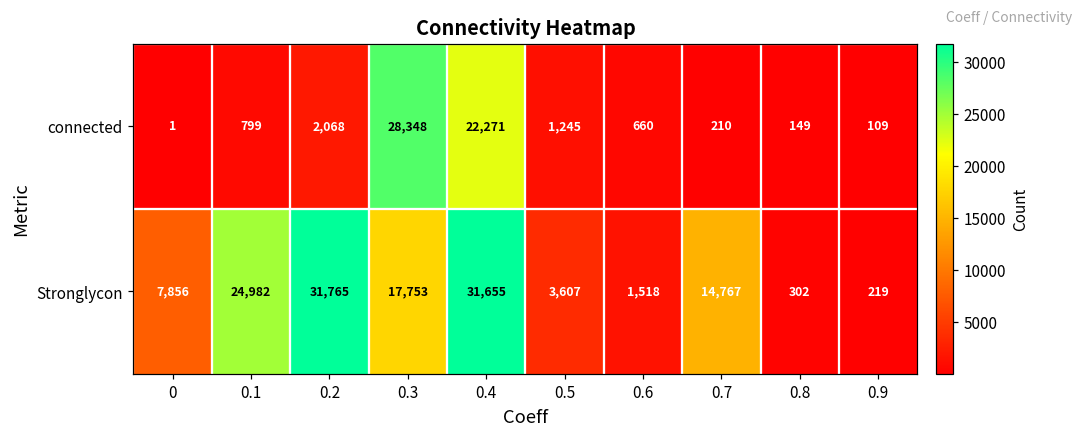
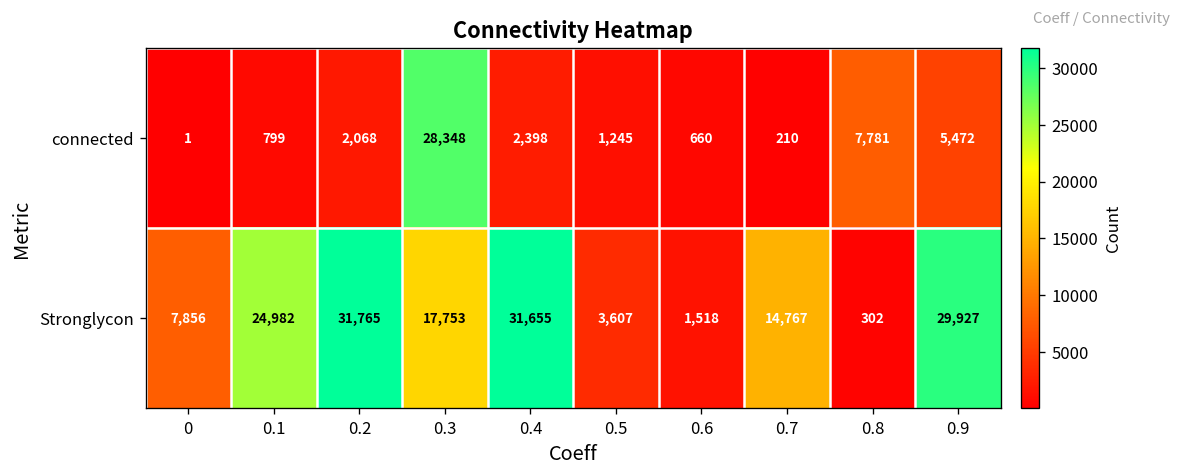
connected, 0.4: 22,271 -> 2,398
connected, 0.8: 149 -> 7,781
connected, 0.9: 109 -> 5,472
Stronglycon, 0.9: 219 -> 29,927
